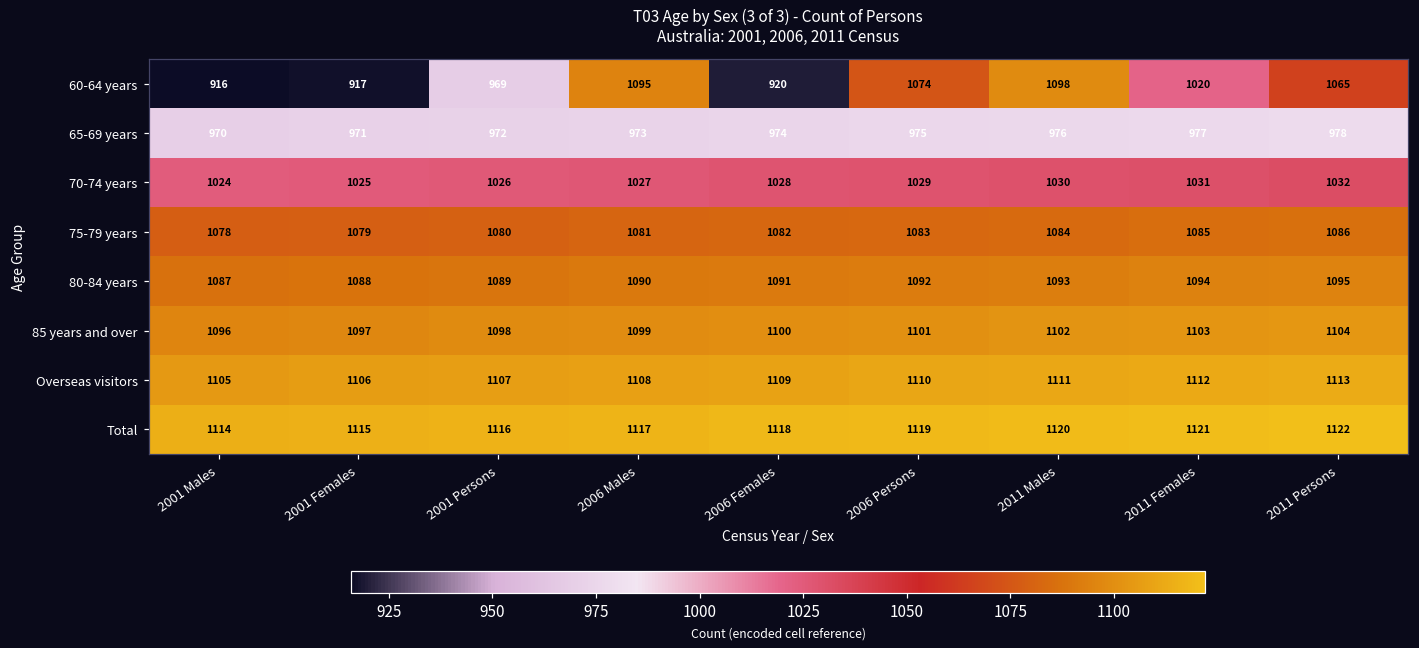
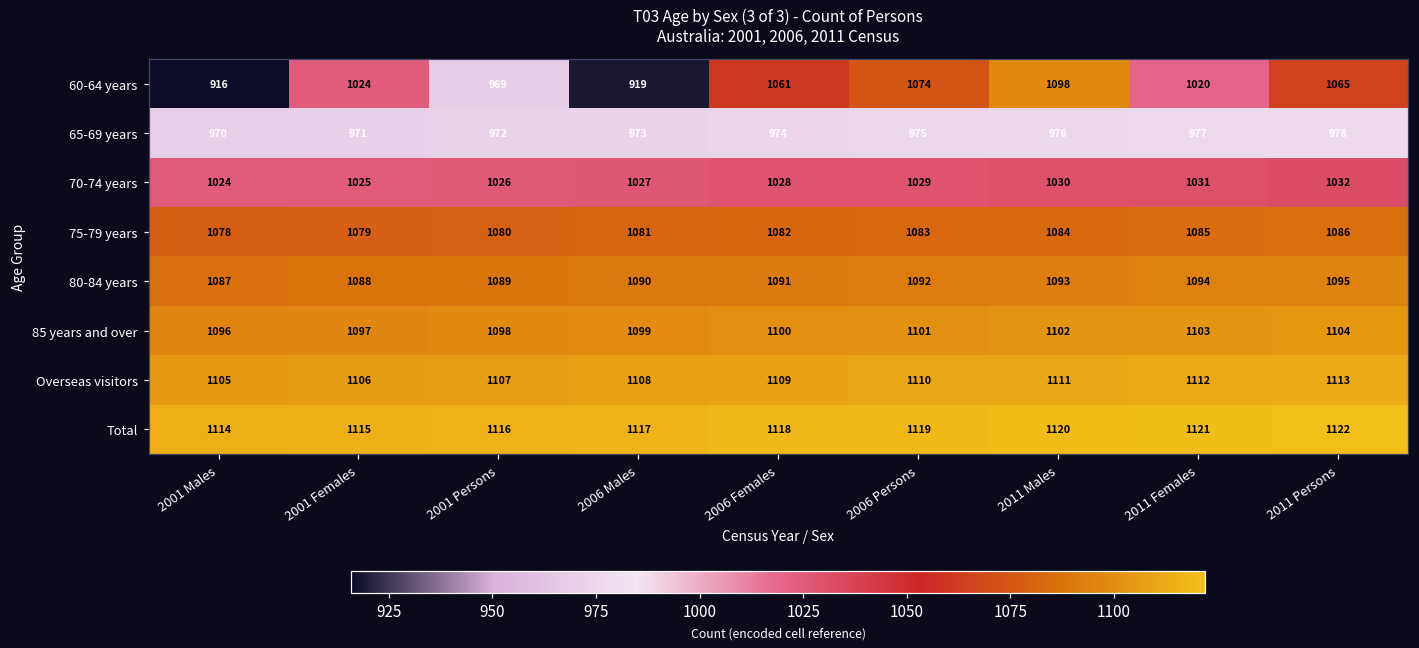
60-64 years, 2001 Females: 917 -> 1024
60-64 years, 2006 Males: 1095 -> 919
60-64 years, 2006 Females: 920 -> 1061
